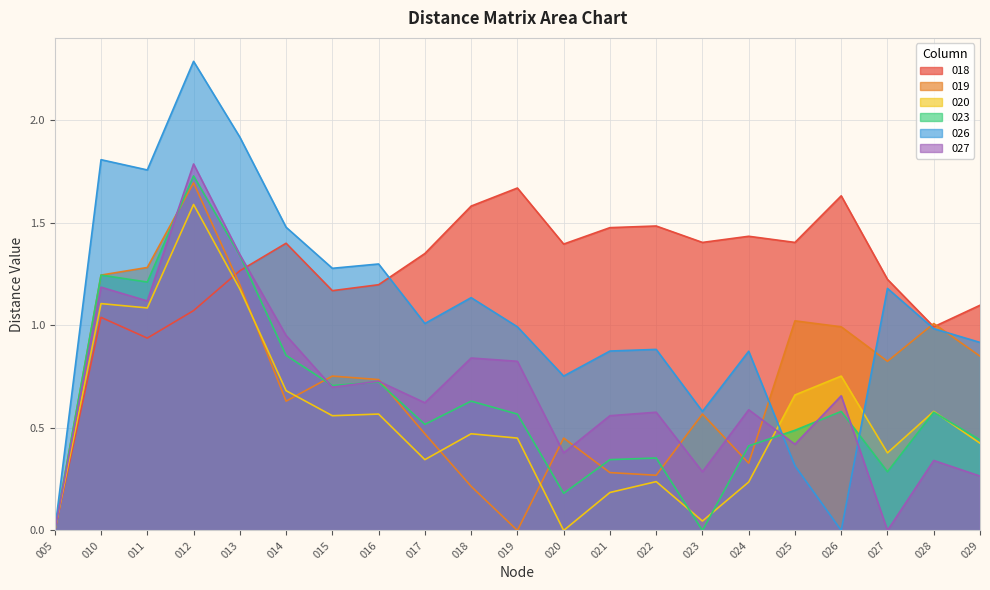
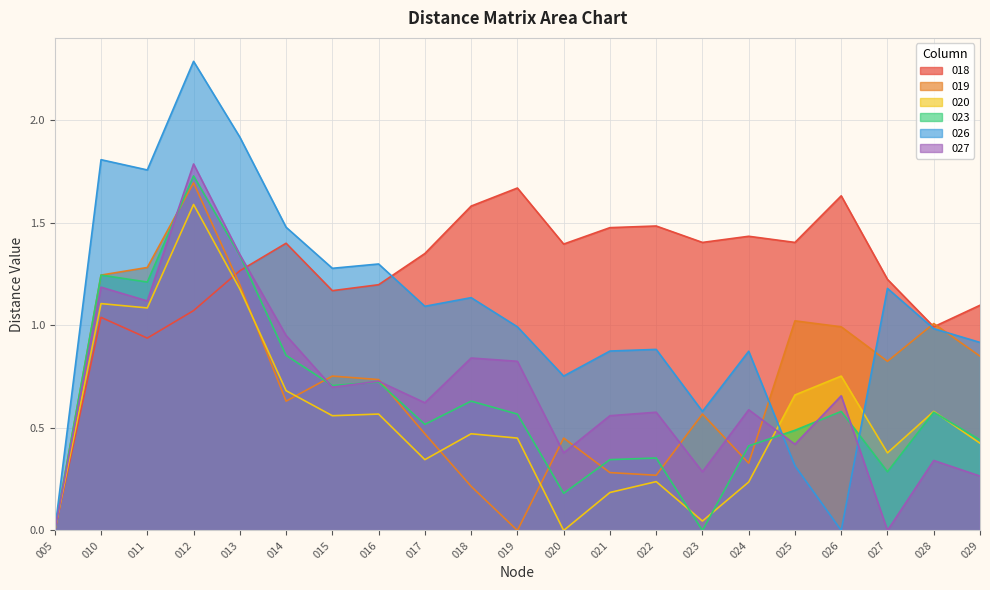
026, 017: 1.01 -> 1.09
